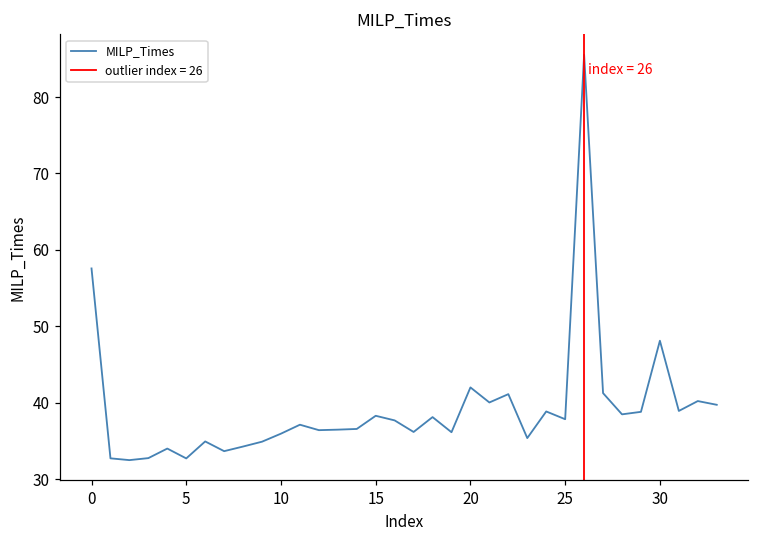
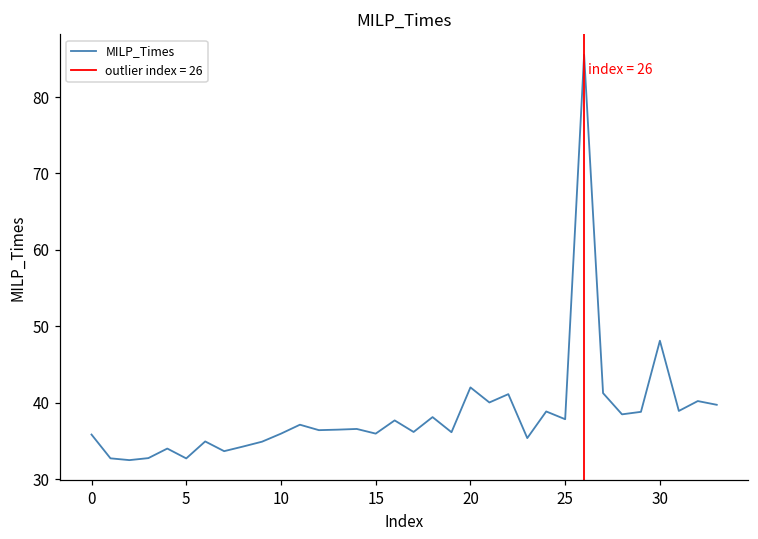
0: 58 -> 36
15: 38 -> 36
